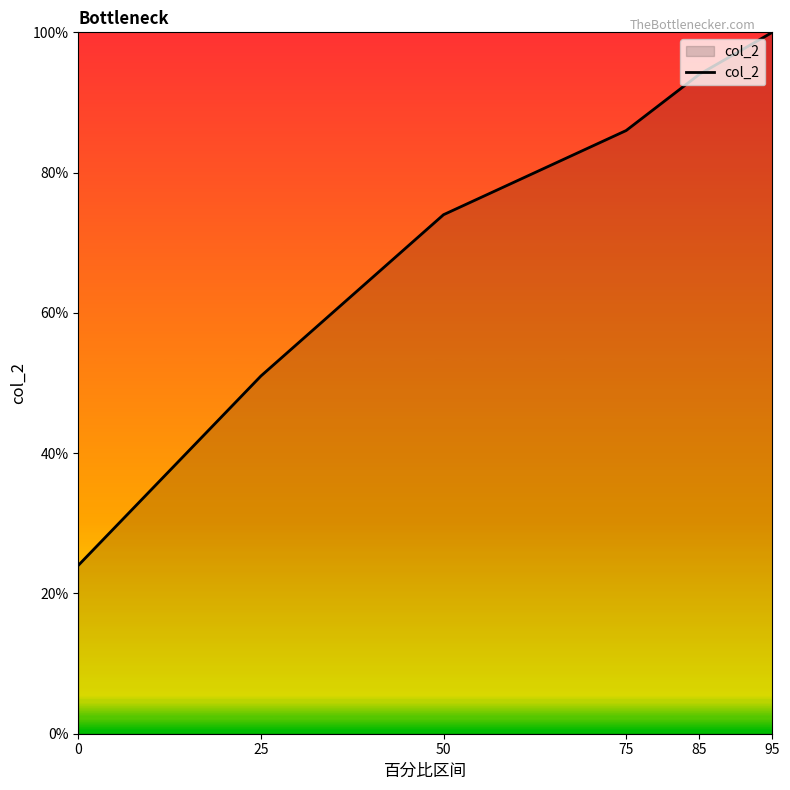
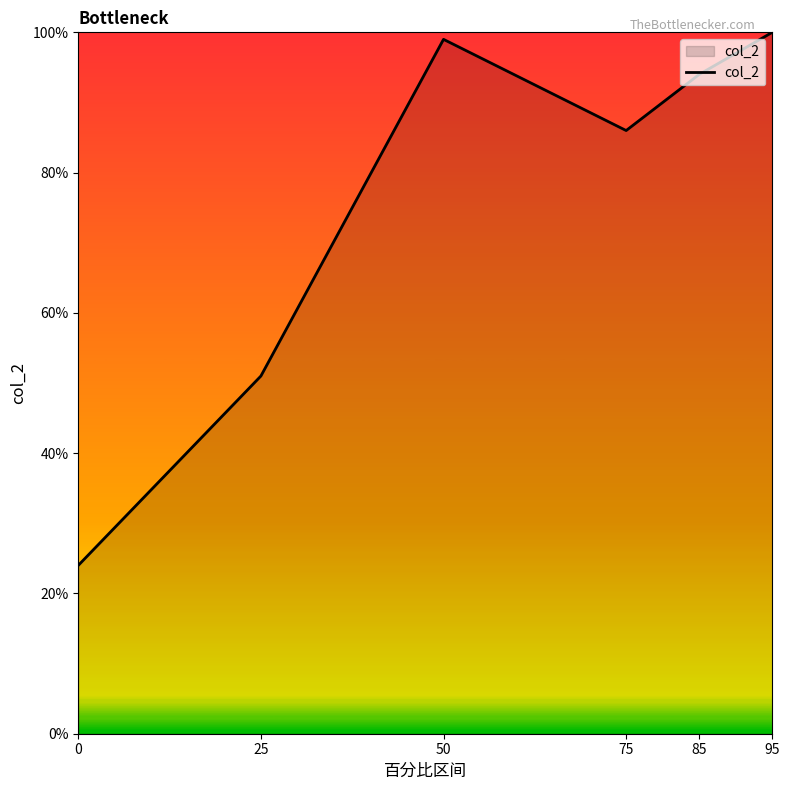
50: 74% -> 99%
